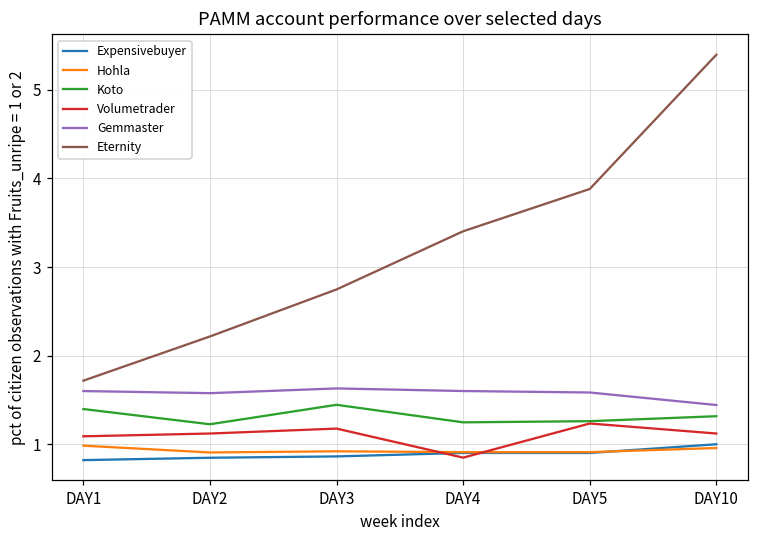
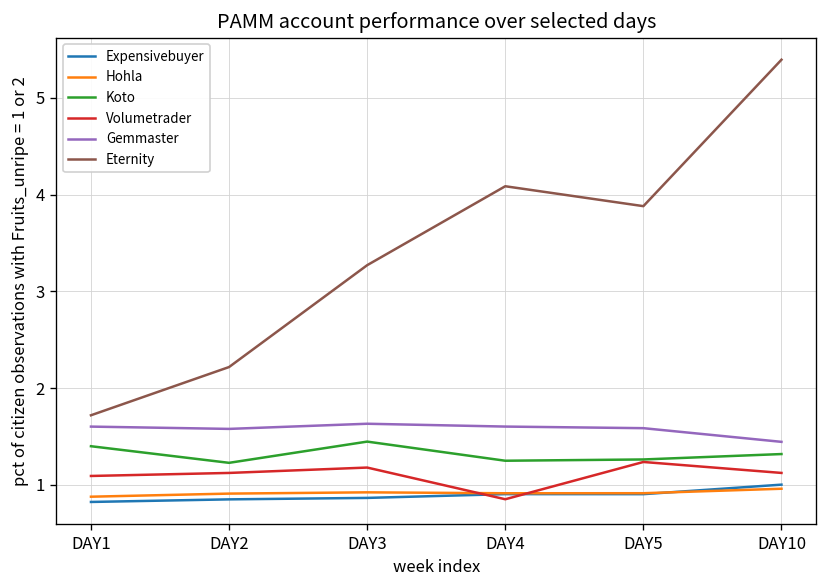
Hohla, DAY1: 1.0 -> 0.9
Eternity, DAY3: 2.7 -> 3.3
Eternity, DAY4: 3.4 -> 4.1
